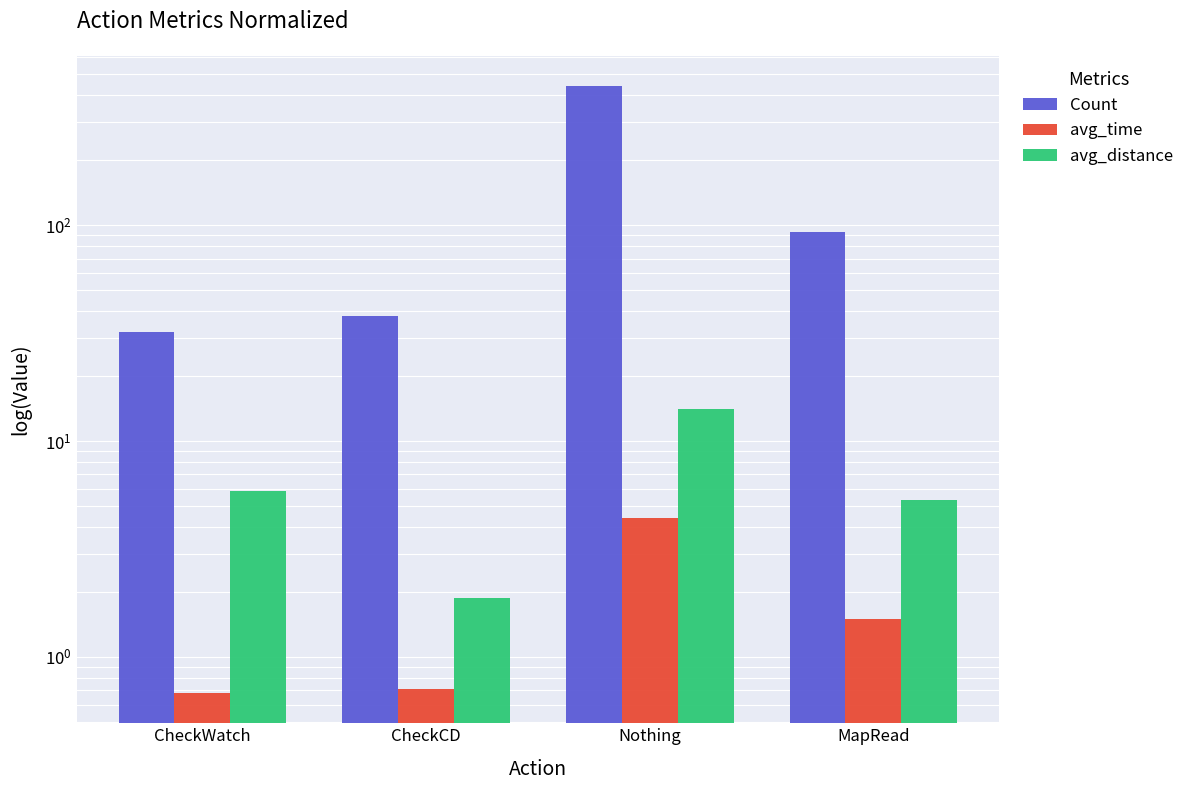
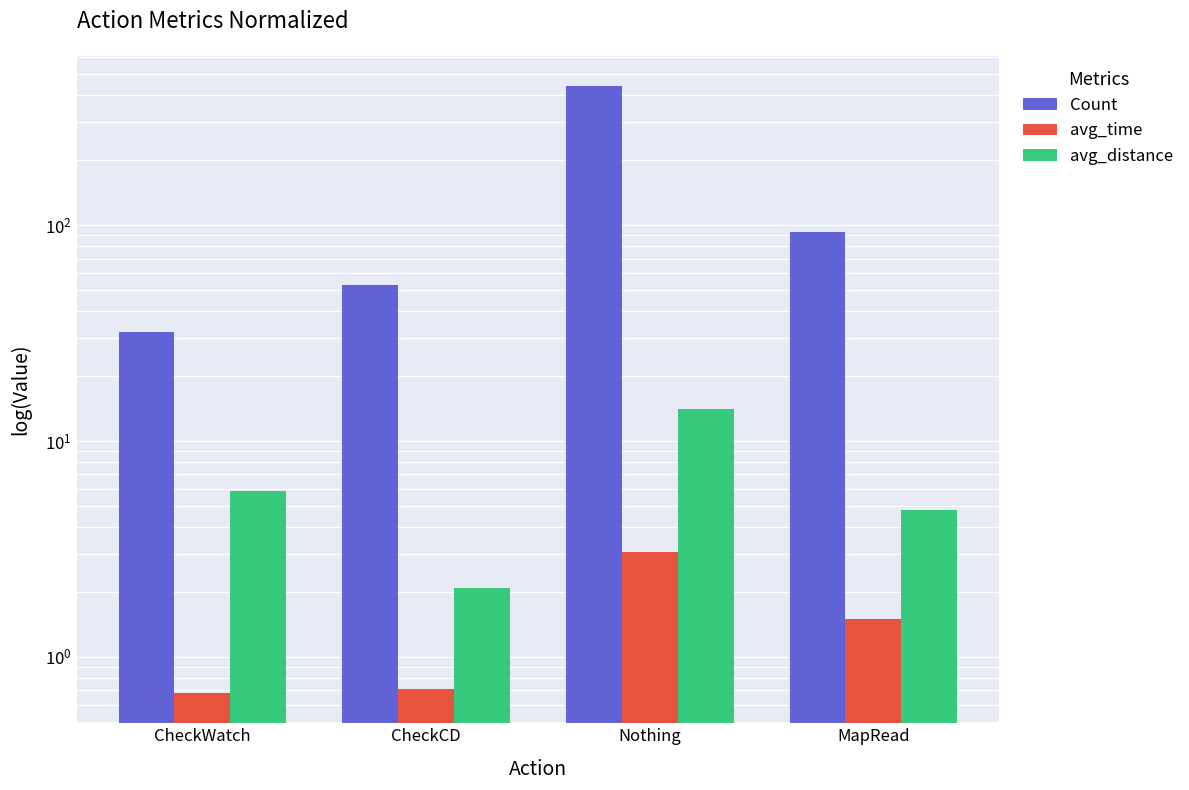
Count, CheckCD: 38 -> 53
avg_distance, CheckCD: 1.9 -> 2.1
avg_time, Nothing: 4.4 -> 3.1
avg_distance, MapRead: 5.3 -> 4.8
